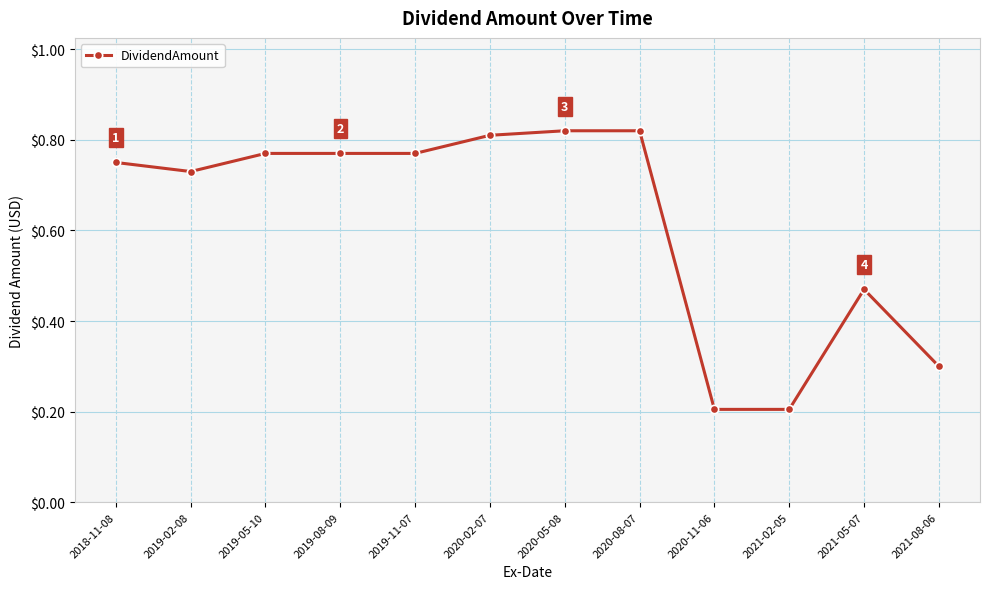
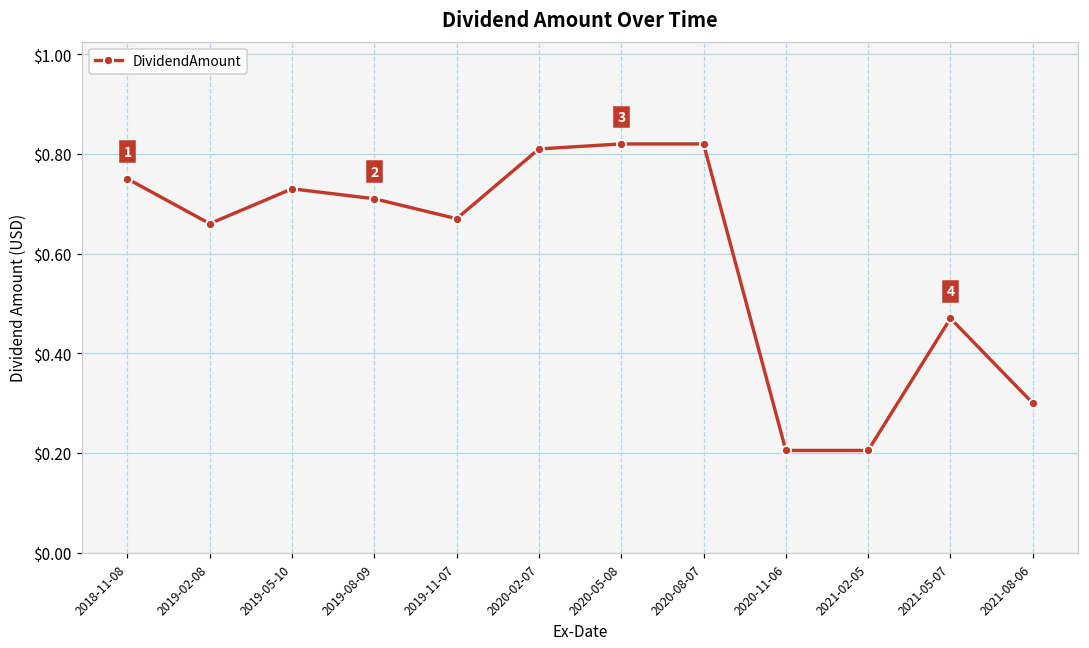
2019-02-08: $0.73 -> $0.66
2019-05-10: $0.77 -> $0.73
2019-08-09: $0.77 -> $0.71
2019-11-07: $0.77 -> $0.67
